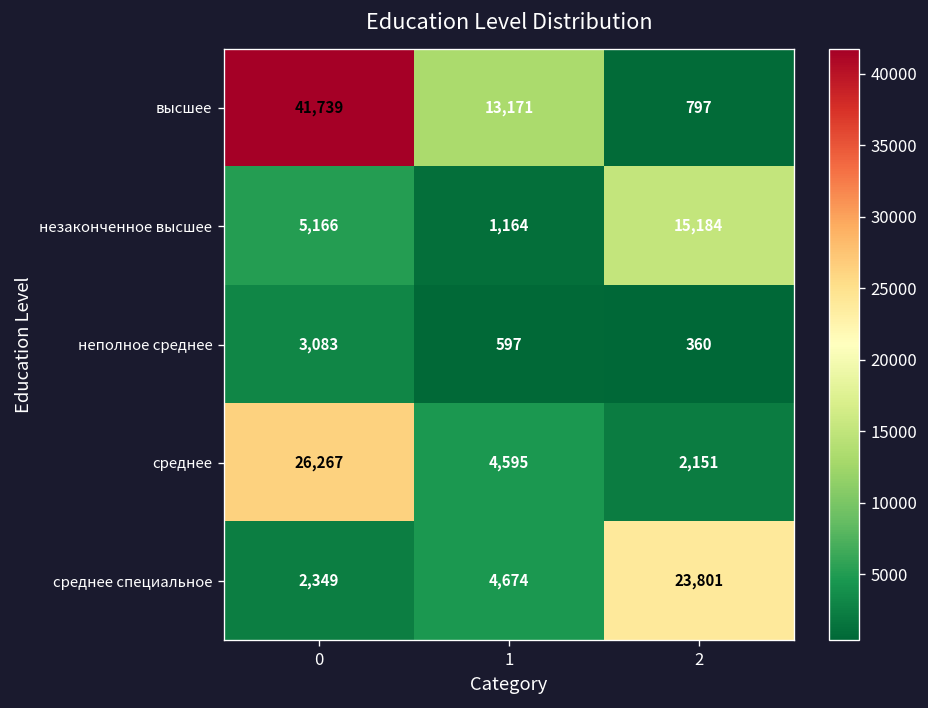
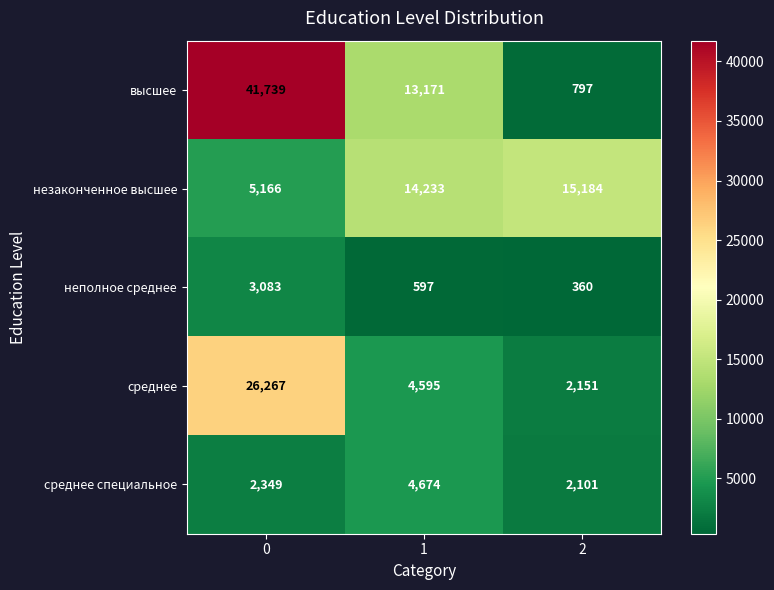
незаконченное высшее, 1: 1,164 -> 14,233
среднее специальное, 2: 23,801 -> 2,101
